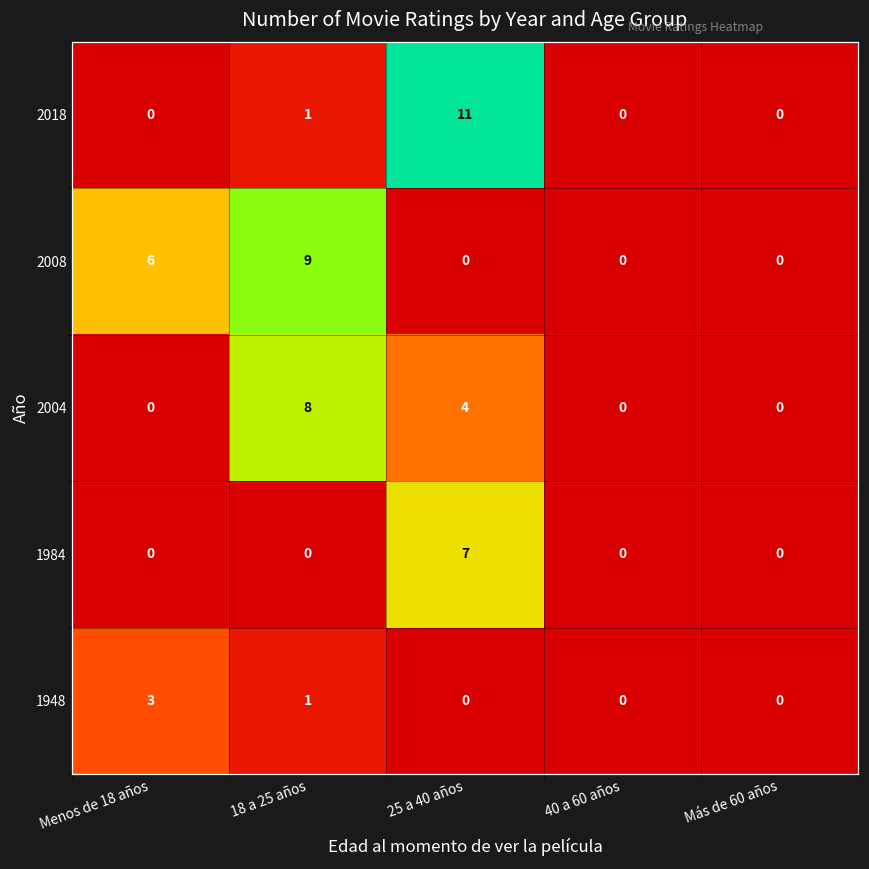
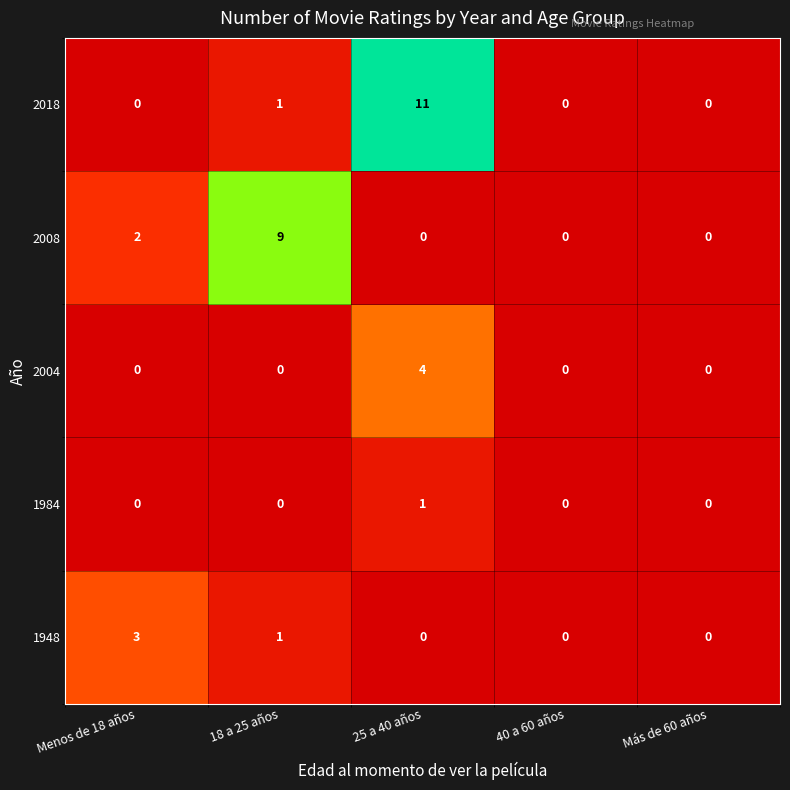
2008, Menos de 18 años: 6 -> 2
2004, 18 a 25 años: 8 -> 0
1984, 25 a 40 años: 7 -> 1
